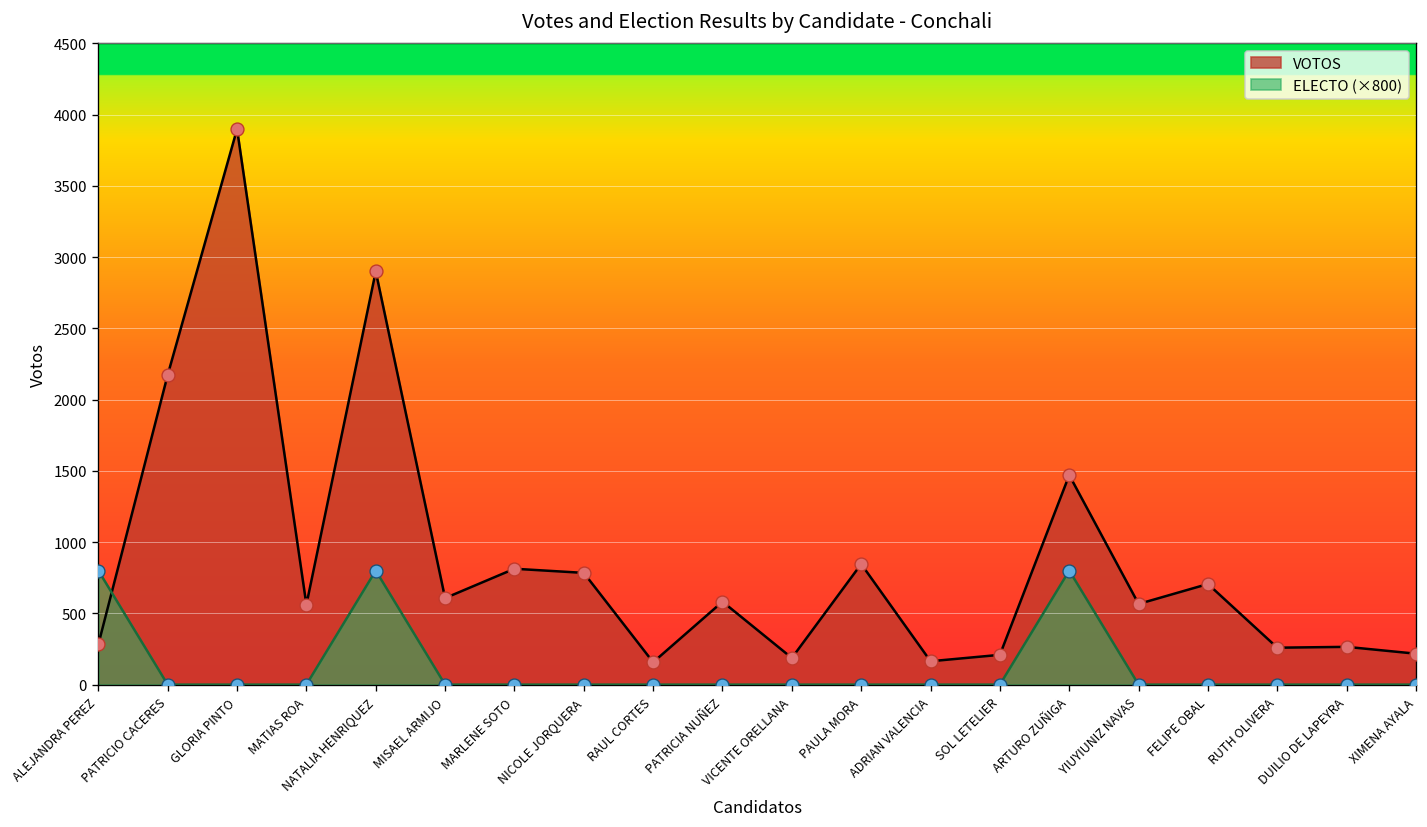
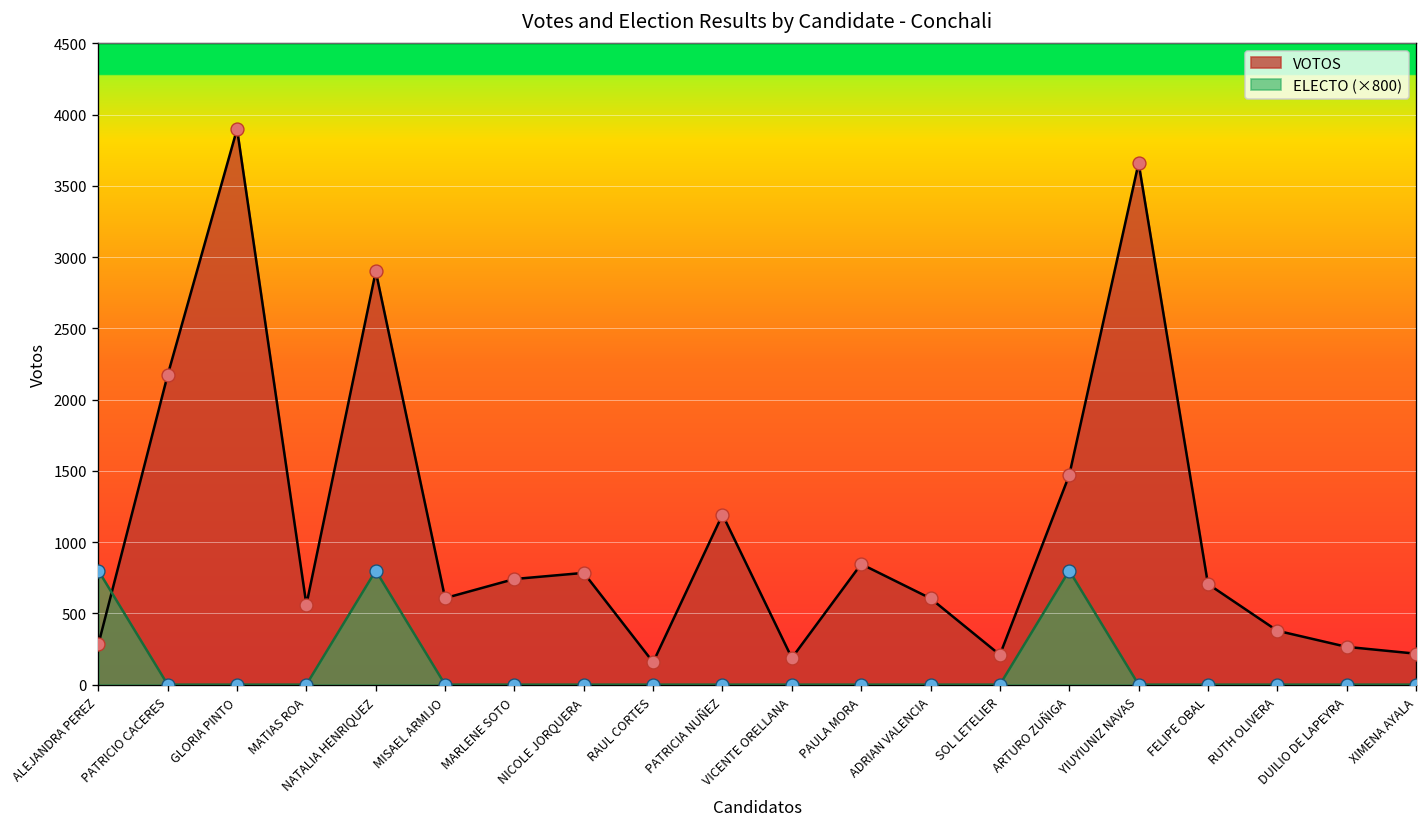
VOTOS, MARLENE SOTO: 810 -> 740
VOTOS, PATRICIA NUÑEZ: 580 -> 1190
VOTOS, ADRIAN VALENCIA: 160 -> 610
VOTOS, YIUYIUNIZ NAVAS: 570 -> 3660
VOTOS, RUTH OLIVERA: 260 -> 380
